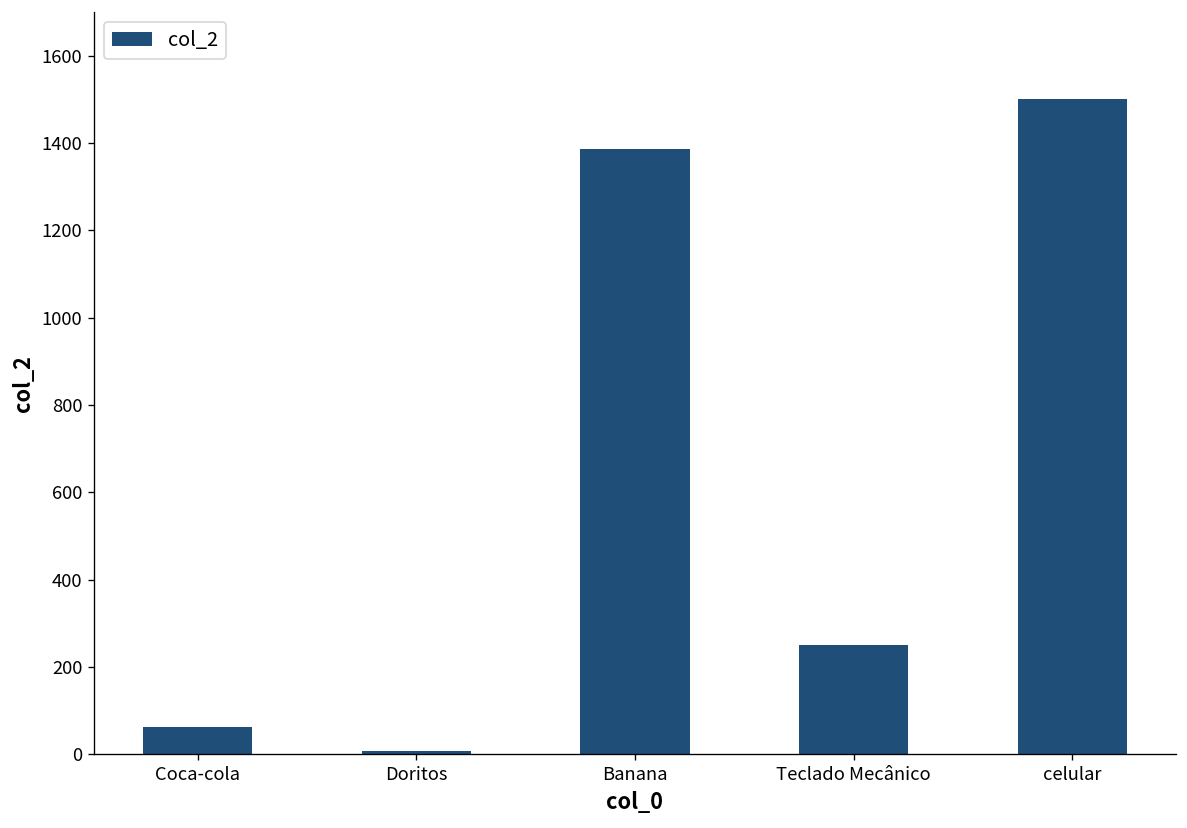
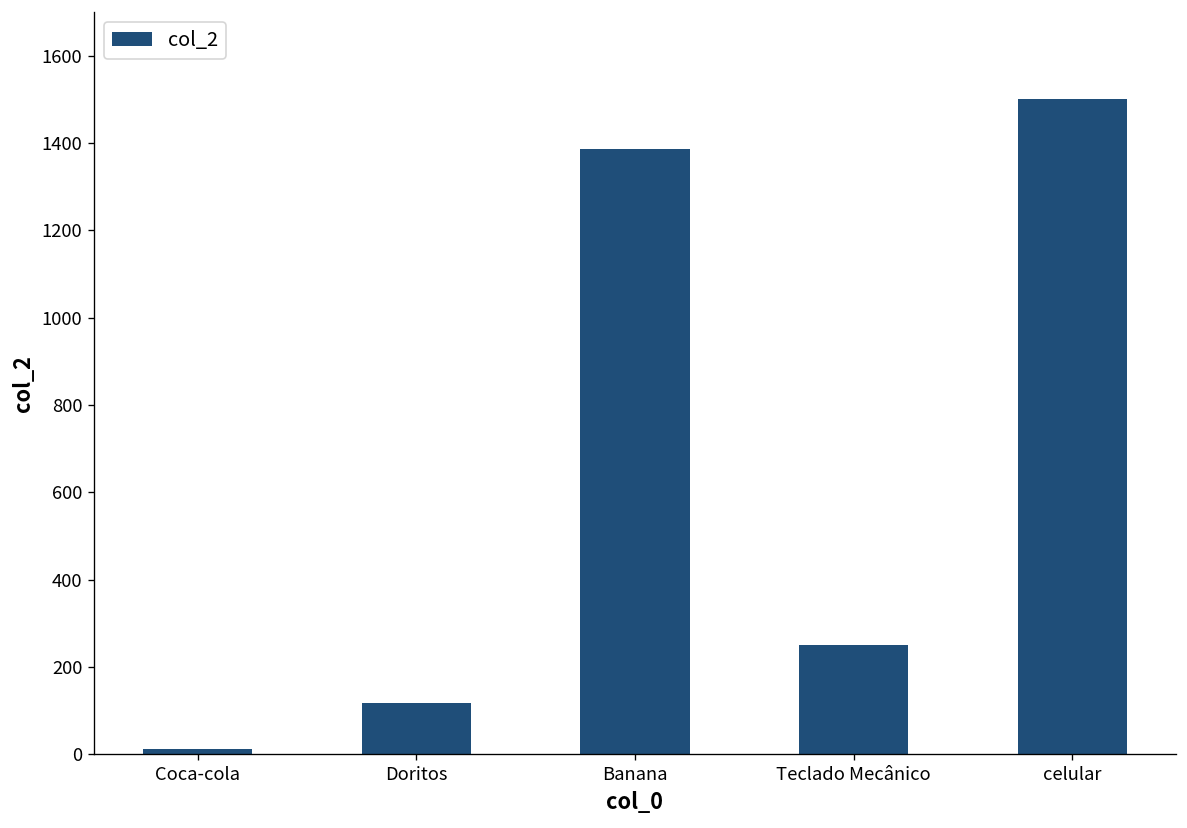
Coca-cola: 60 -> 10
Doritos: 10 -> 120
